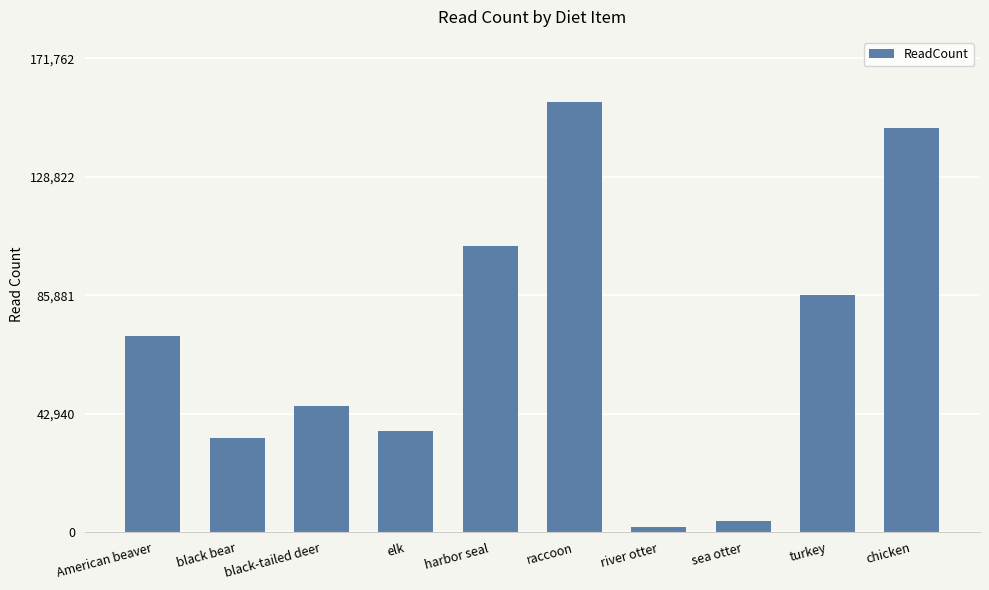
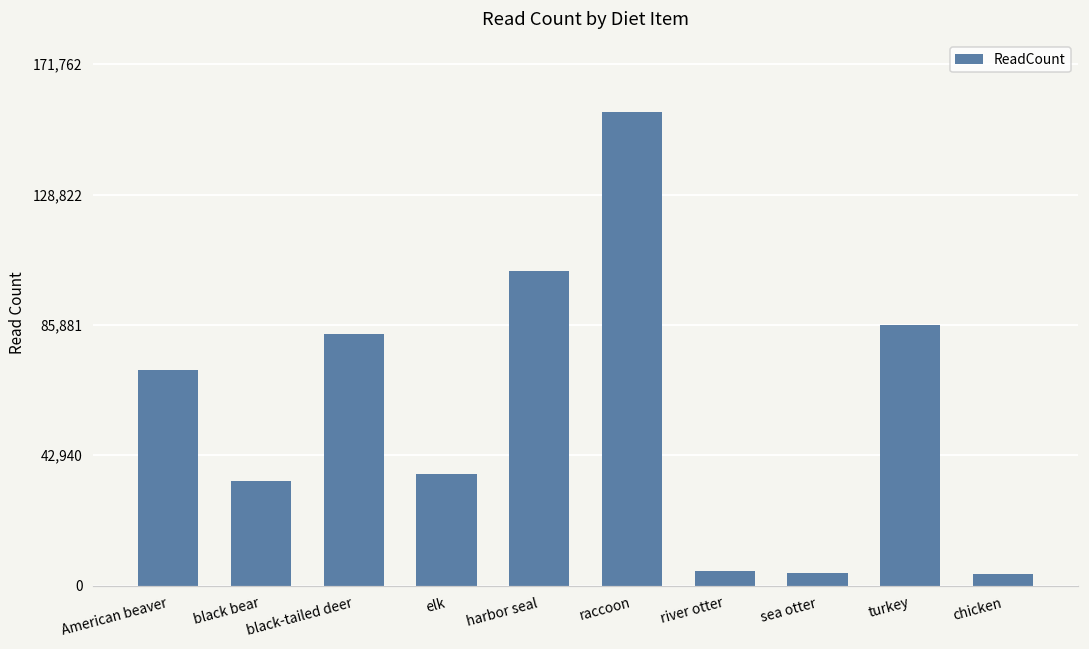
black-tailed deer: 46,000 -> 83,000
river otter: 2,000 -> 5,000
chicken: 146,000 -> 4,000
